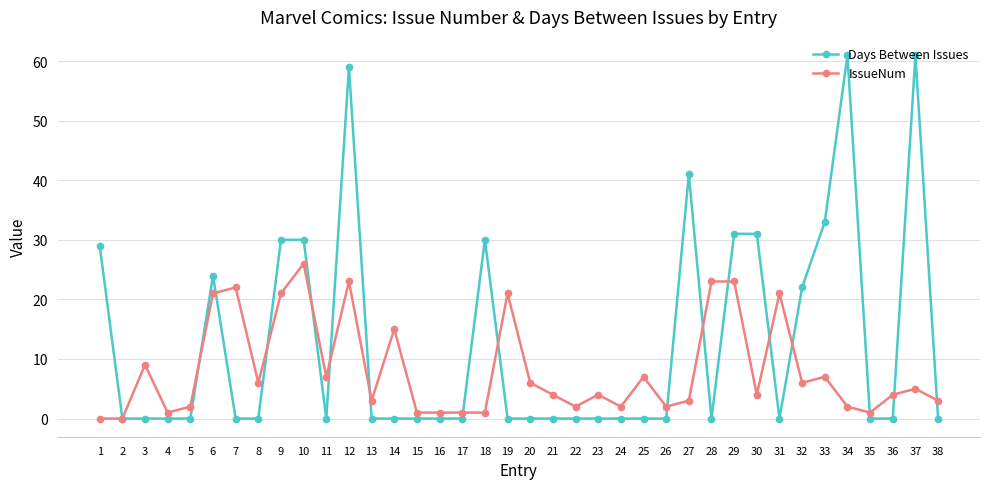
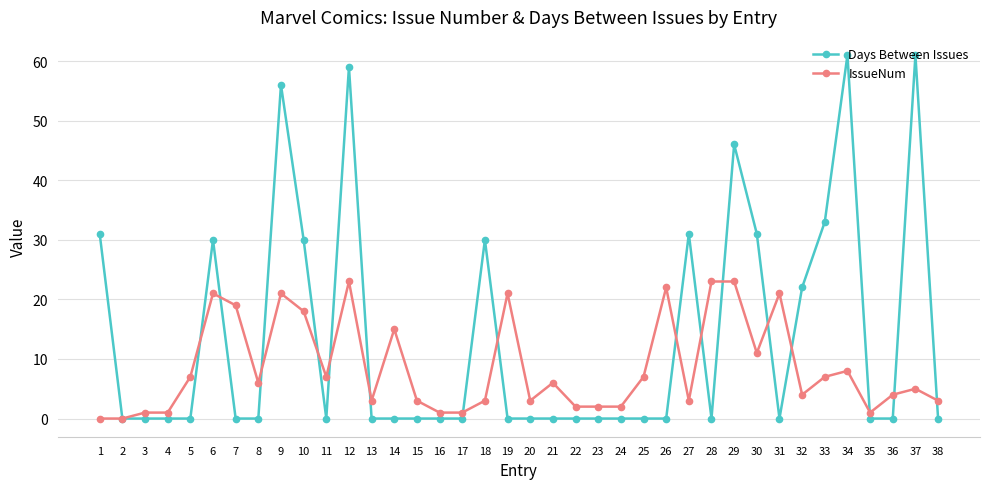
Days Between Issues, 1: 29 -> 31
IssueNum, 3: 9 -> 1
IssueNum, 5: 2 -> 7
Days Between Issues, 6: 24 -> 30
IssueNum, 7: 22 -> 19
Days Between Issues, 9: 30 -> 56
IssueNum, 10: 26 -> 18
IssueNum, 15: 1 -> 3
IssueNum, 18: 1 -> 3
IssueNum, 20: 6 -> 3
IssueNum, 21: 4 -> 6
IssueNum, 23: 4 -> 2
IssueNum, 26: 2 -> 22
Days Between Issues, 27: 41 -> 31
Days Between Issues, 29: 31 -> 46
IssueNum, 30: 4 -> 11
IssueNum, 32: 6 -> 4
IssueNum, 34: 2 -> 8
